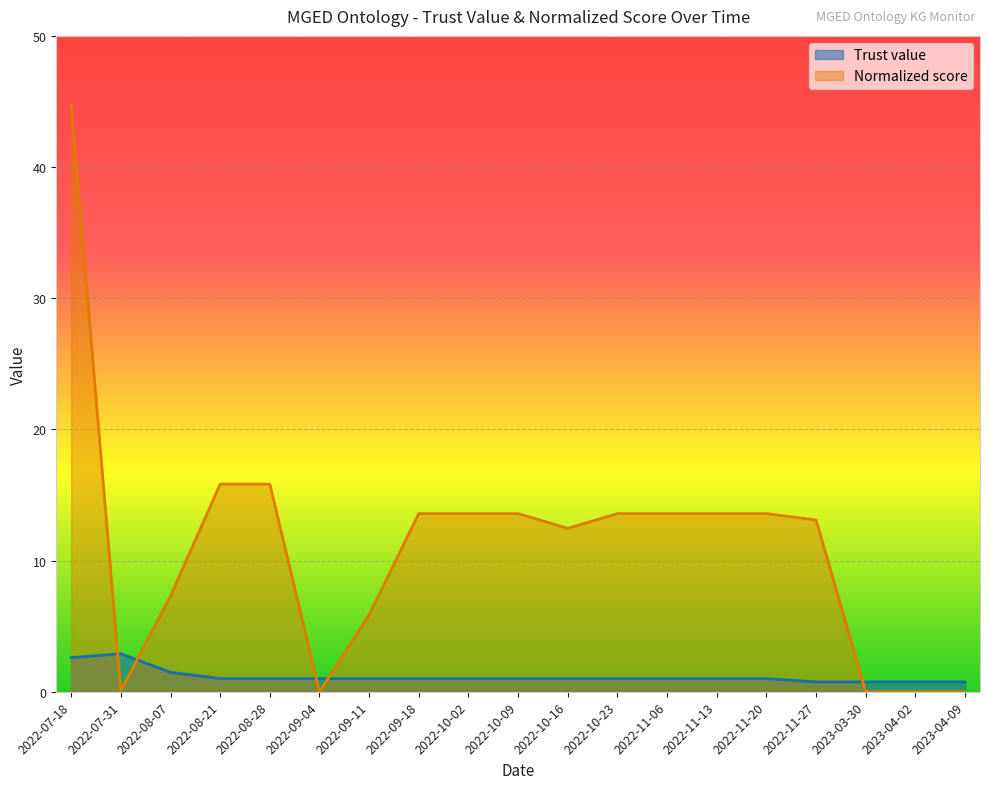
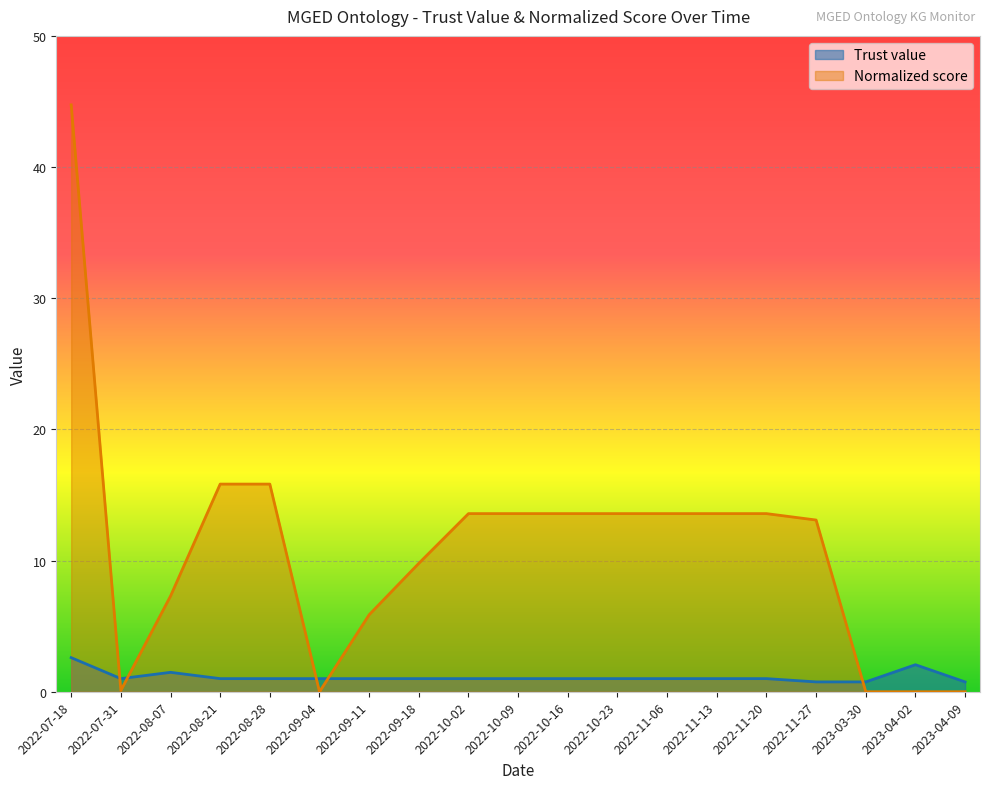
Trust value, 2022-07-31: 2.9 -> 1.0
Normalized score, 2022-09-18: 13.6 -> 9.8
Normalized score, 2022-10-16: 12.5 -> 13.6
Trust value, 2023-04-02: 0.8 -> 2.1
